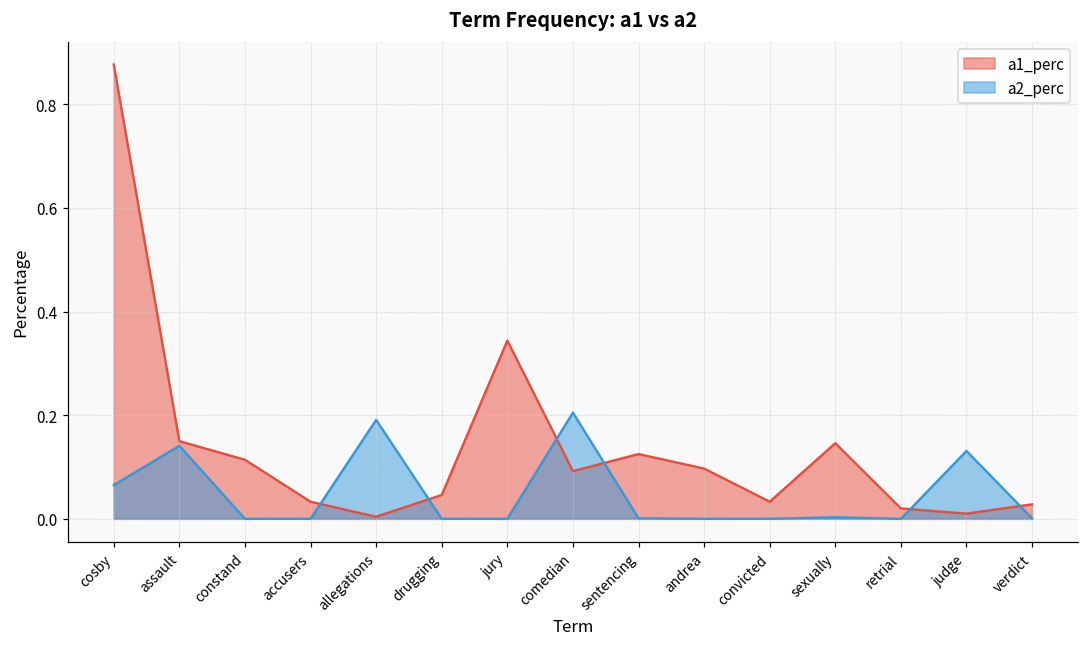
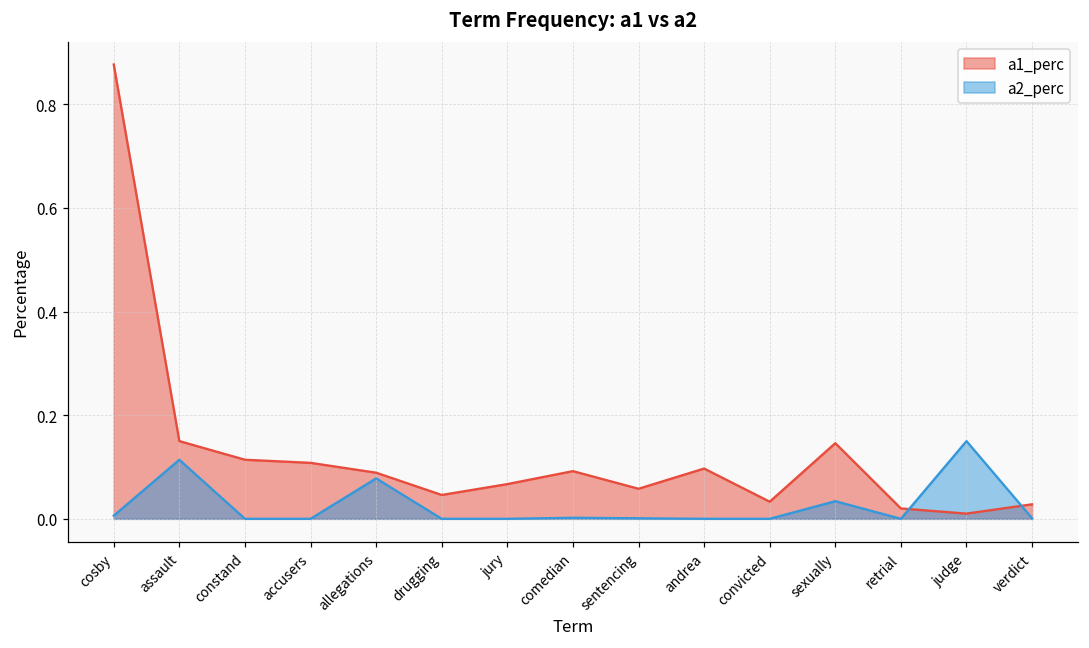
a2_perc, cosby: 0.07 -> 0.01
a2_perc, assault: 0.14 -> 0.11
a1_perc, accusers: 0.03 -> 0.11
a1_perc, allegations: 0.00 -> 0.09
a2_perc, allegations: 0.19 -> 0.08
a1_perc, jury: 0.34 -> 0.07
a2_perc, comedian: 0.21 -> 0.00
a1_perc, sentencing: 0.13 -> 0.06
a2_perc, sexually: 0.00 -> 0.03
a2_perc, judge: 0.13 -> 0.15
